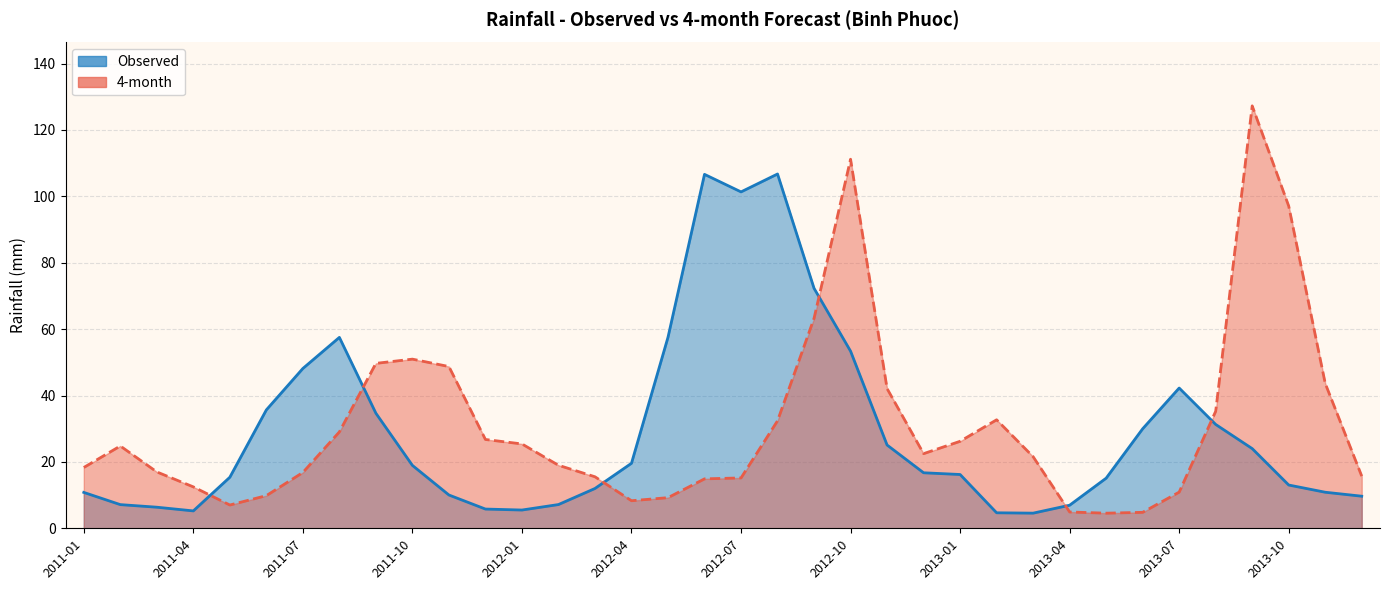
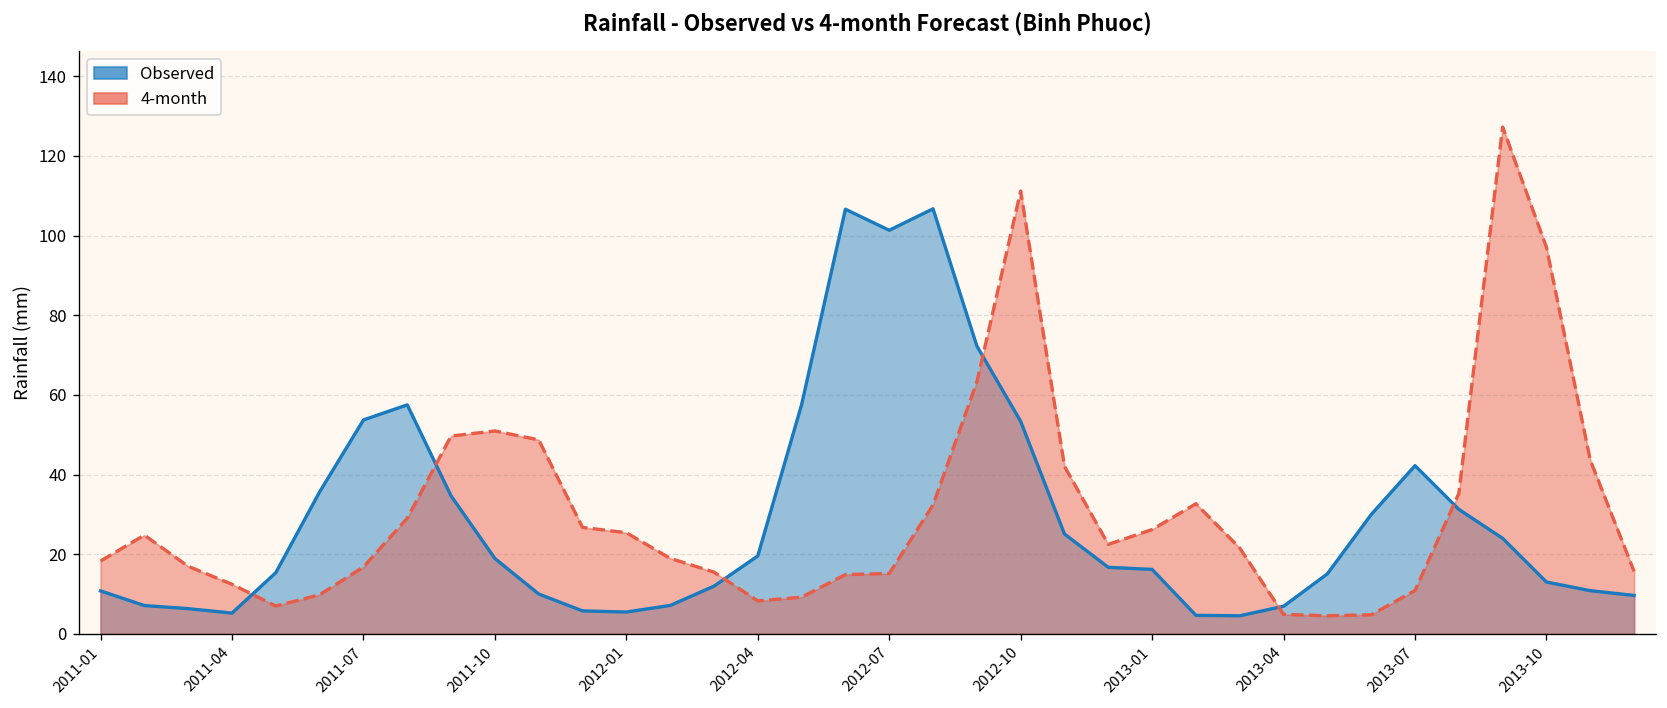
Observed, 2011-07: 48 -> 54
